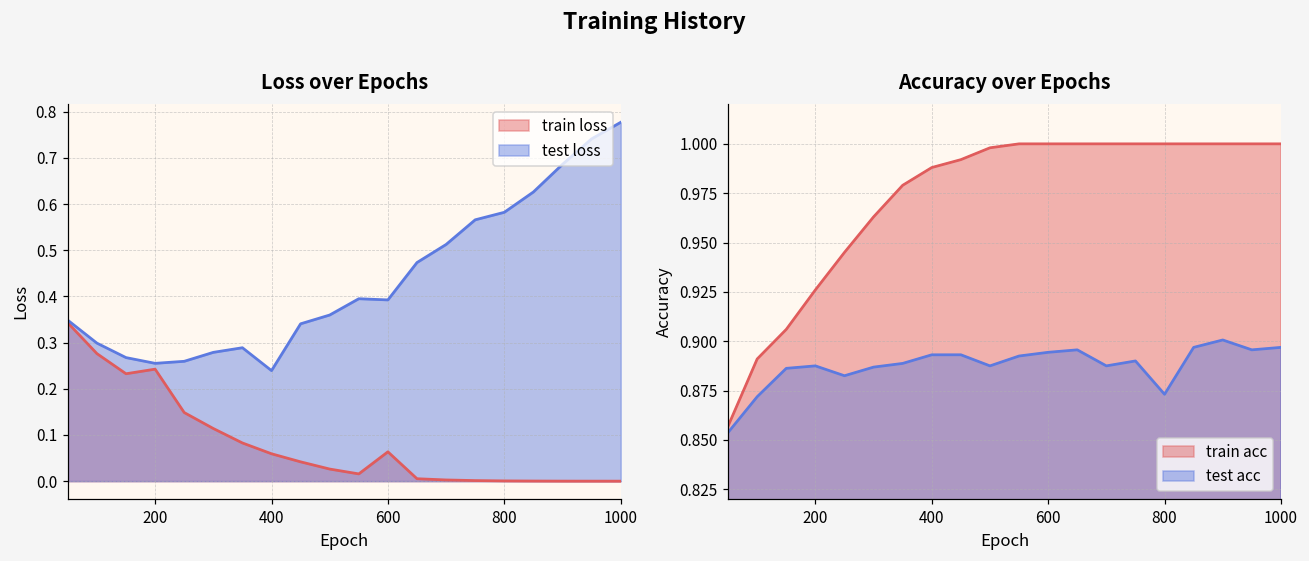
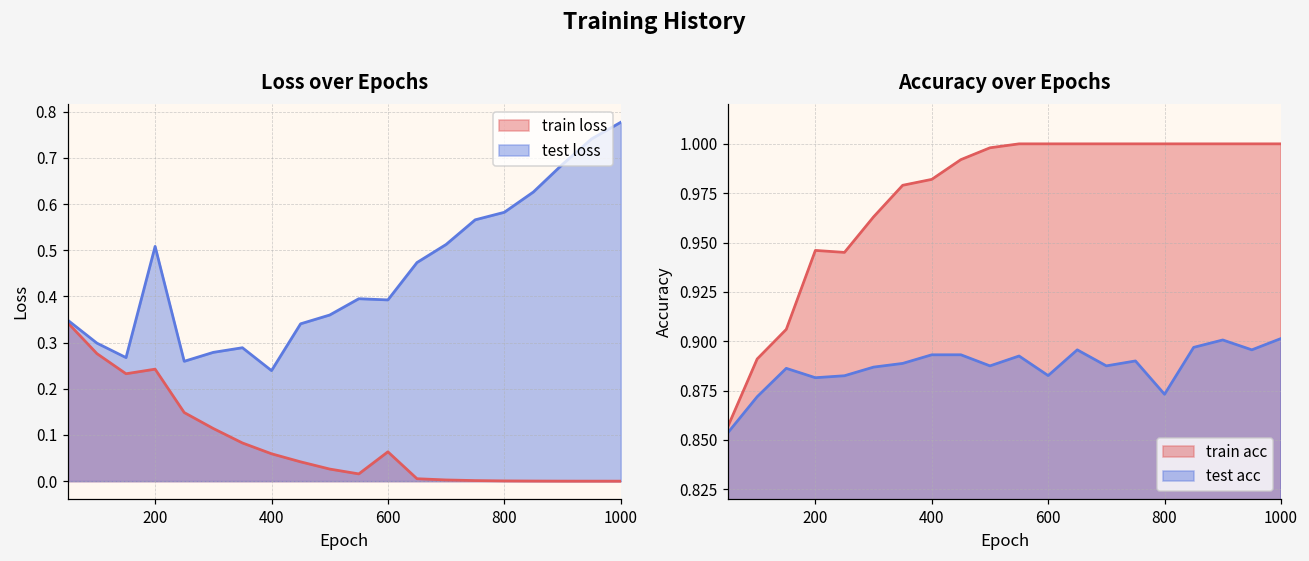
Loss over Epochs, test loss, 200: 0.26 -> 0.51
Accuracy over Epochs, train acc, 200: 0.926 -> 0.946
Accuracy over Epochs, test acc, 200: 0.888 -> 0.882
Accuracy over Epochs, train acc, 400: 0.988 -> 0.982
Accuracy over Epochs, test acc, 600: 0.894 -> 0.883
Accuracy over Epochs, test acc, 1000: 0.897 -> 0.901
